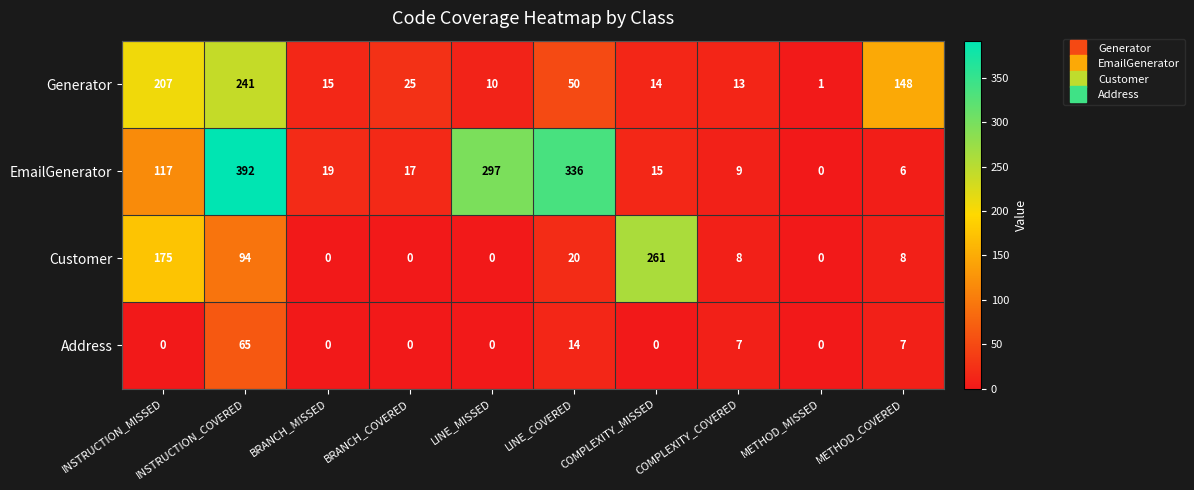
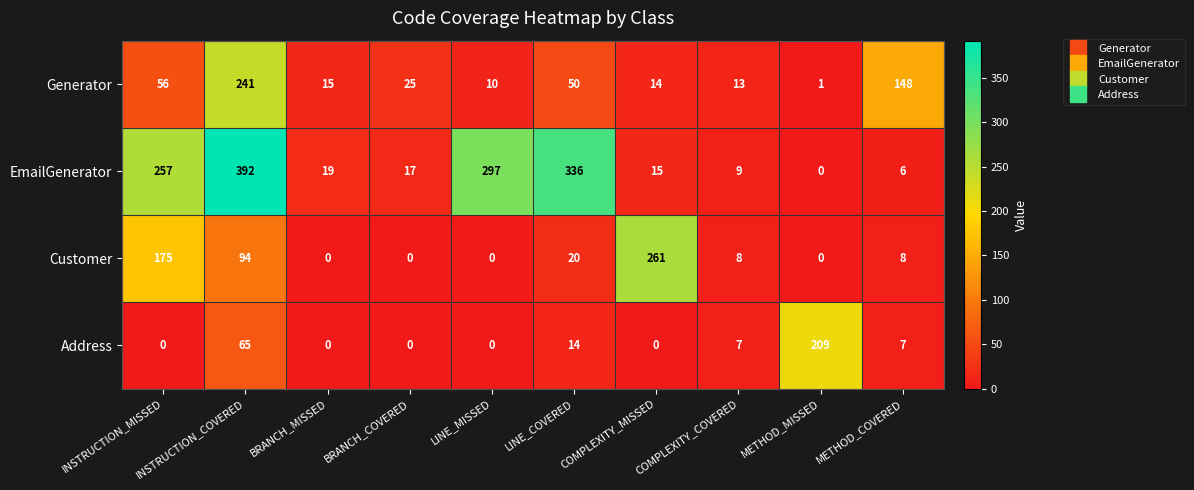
Generator, INSTRUCTION_MISSED: 207 -> 56
EmailGenerator, INSTRUCTION_MISSED: 117 -> 257
Address, METHOD_MISSED: 0 -> 209
